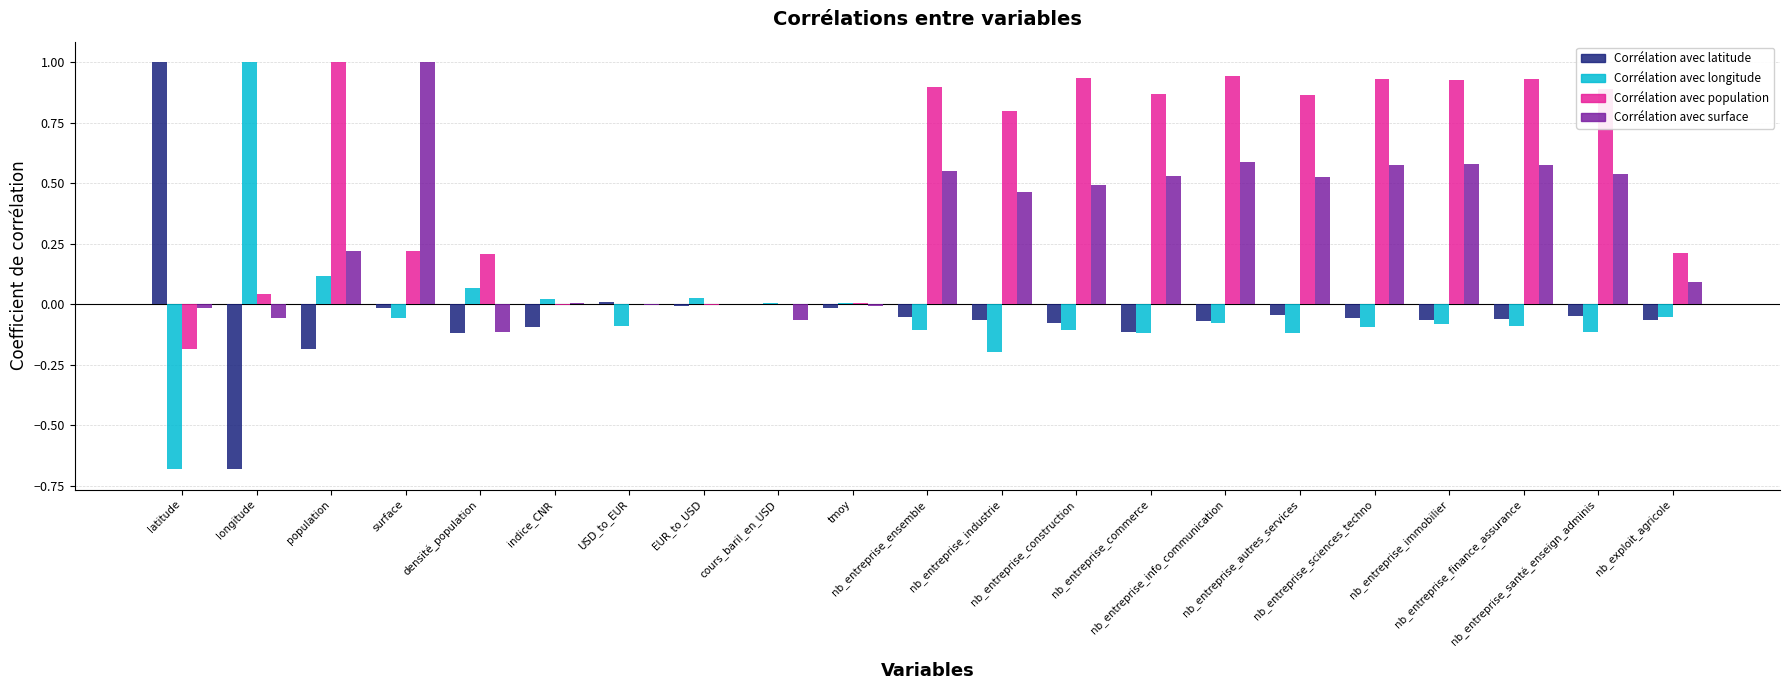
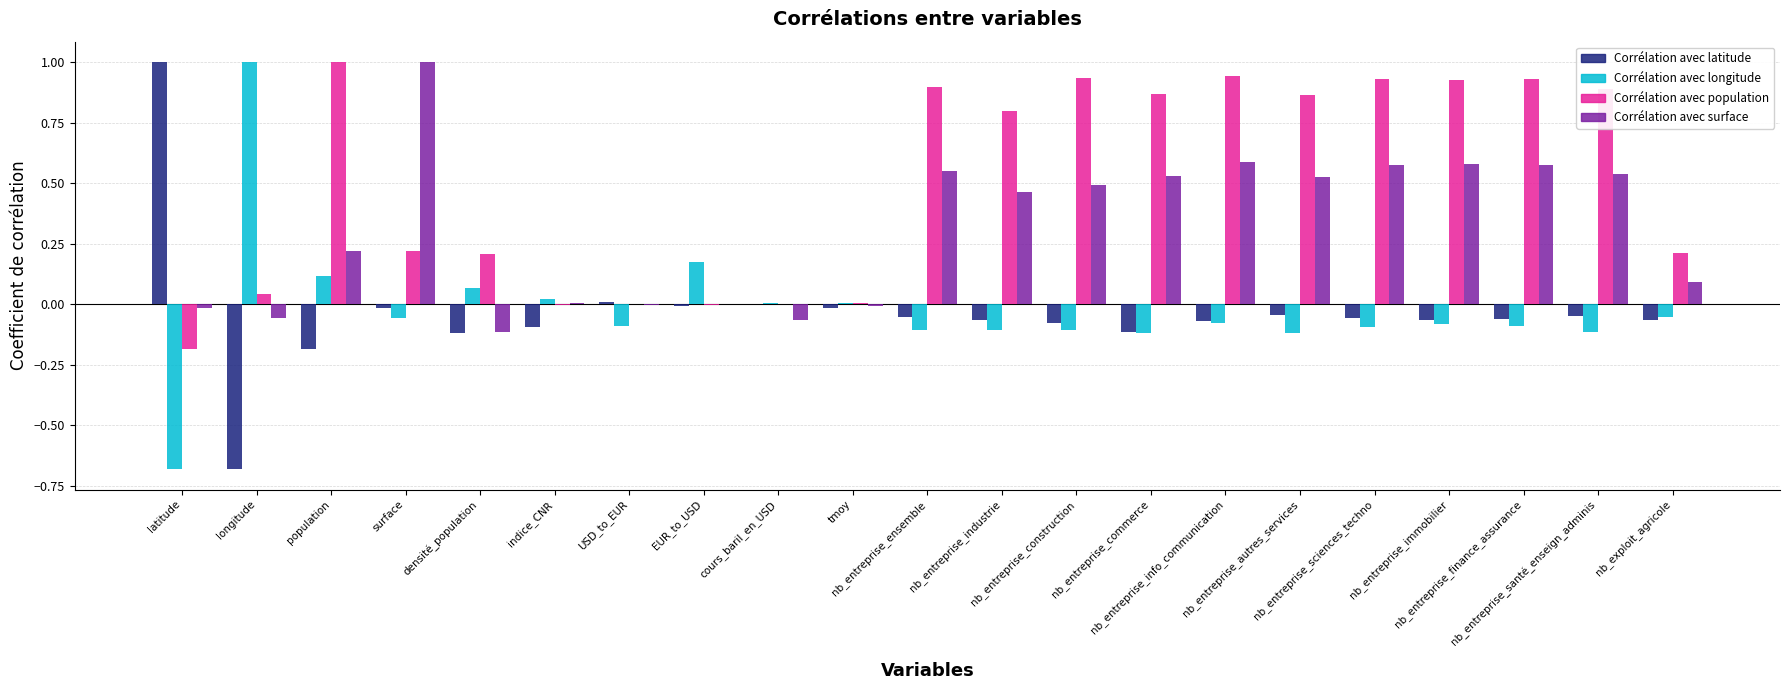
Corrélation avec longitude, EUR_to_USD: 0.03 -> 0.18
Corrélation avec longitude, nb_entreprise_industrie: -0.20 -> -0.11
